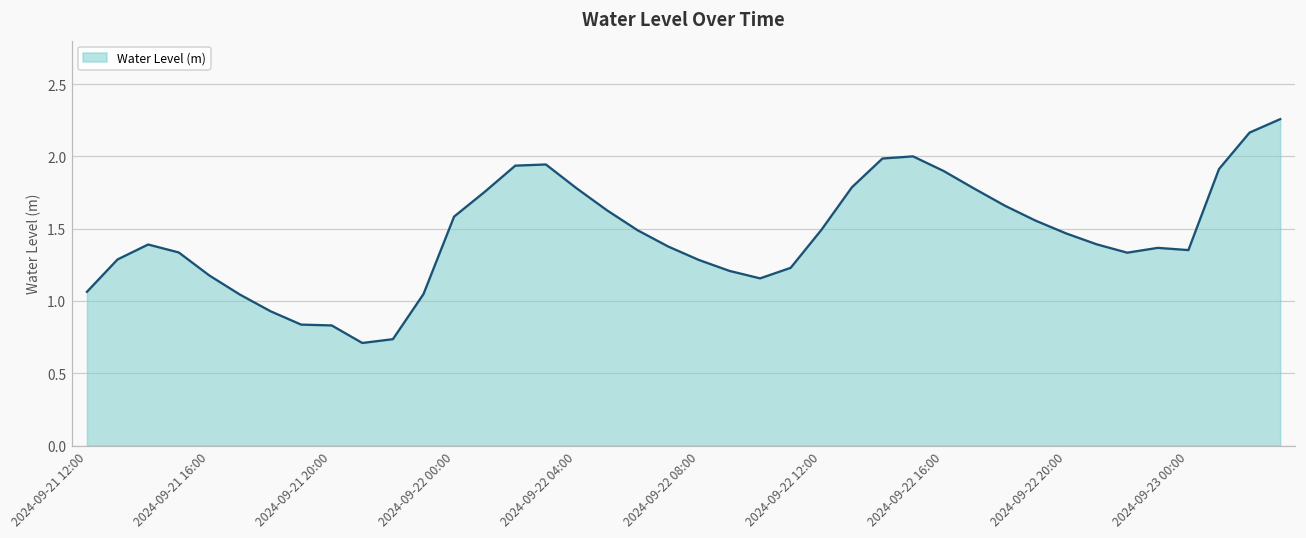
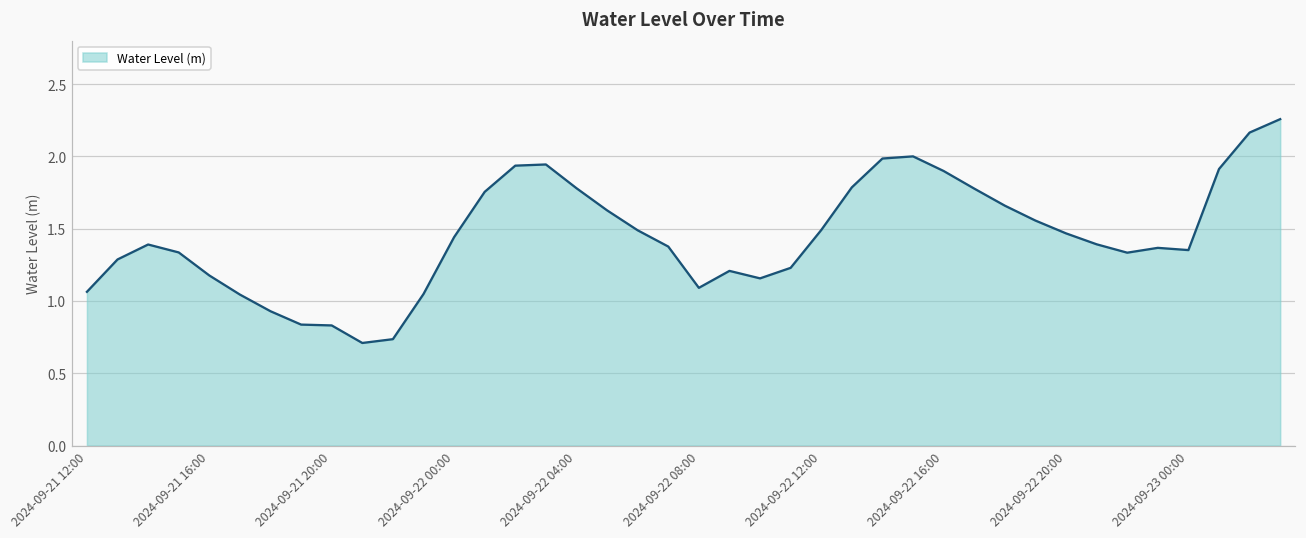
2024-09-22 00:00: 1.58 -> 1.44
2024-09-22 08:00: 1.28 -> 1.09
